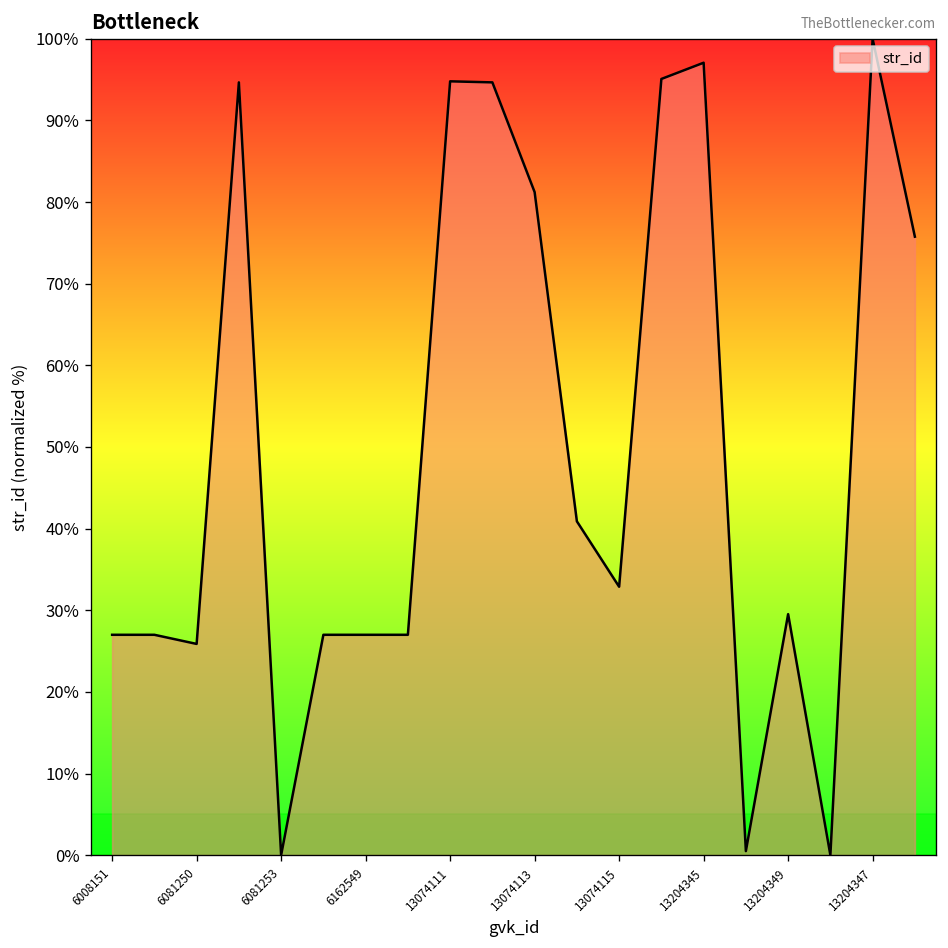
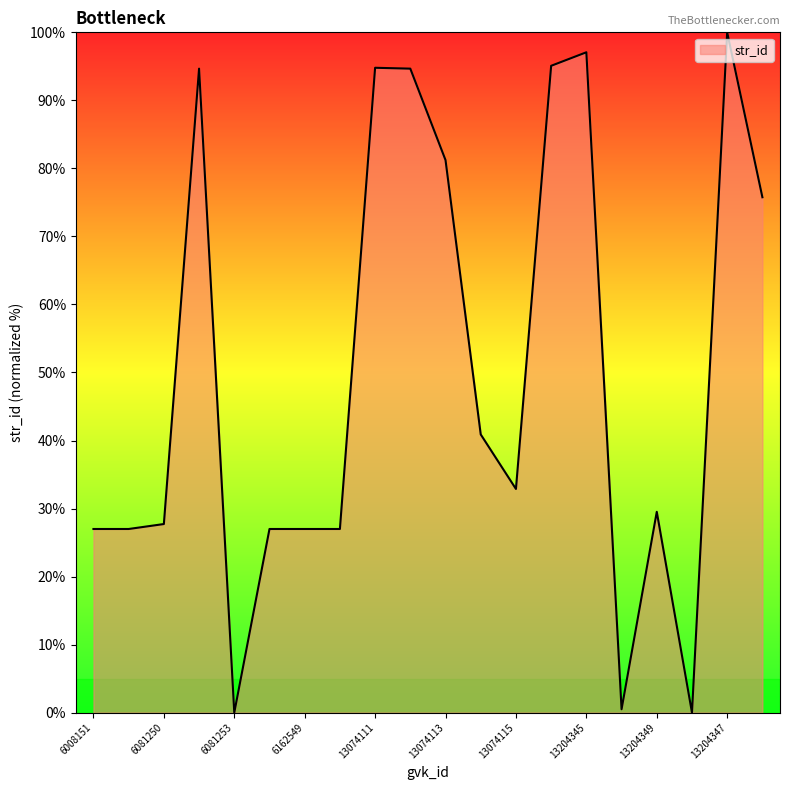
6081250: 26% -> 28%
